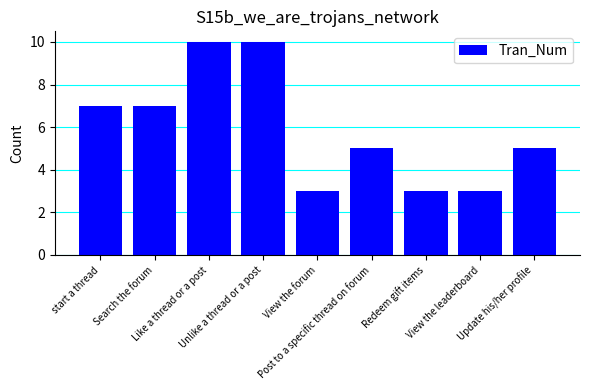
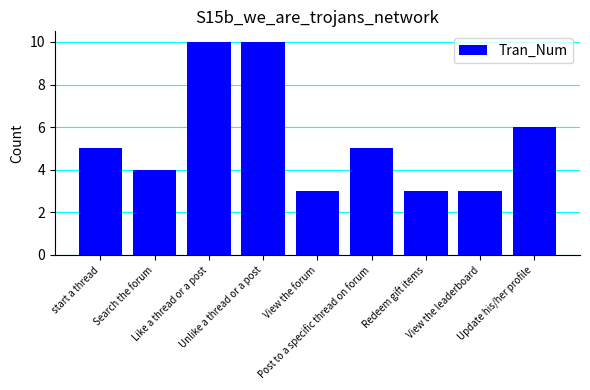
start a thread: 7 -> 5
Search the forum: 7 -> 4
Update his/her profile: 5 -> 6
